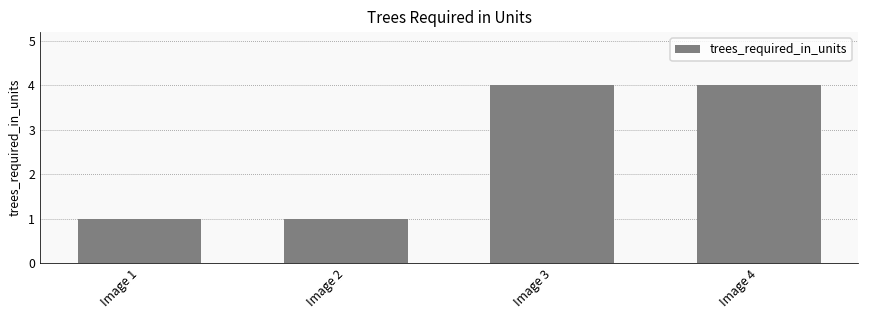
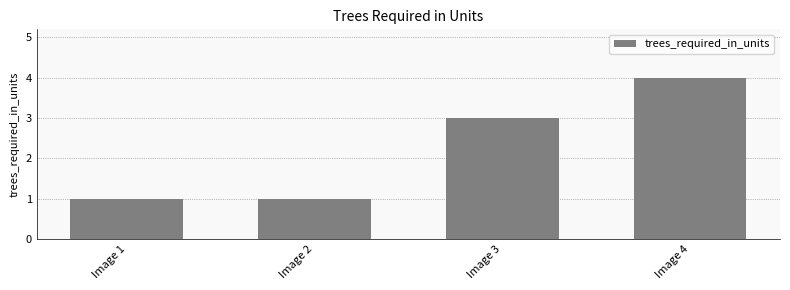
Image 3: 4 -> 3
